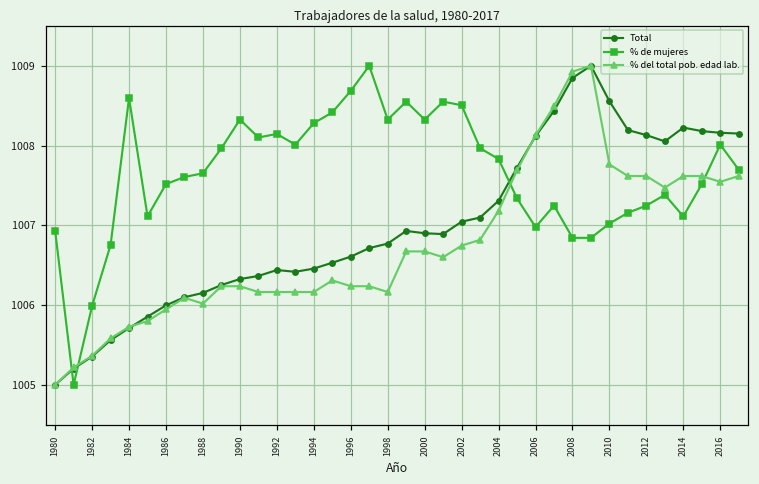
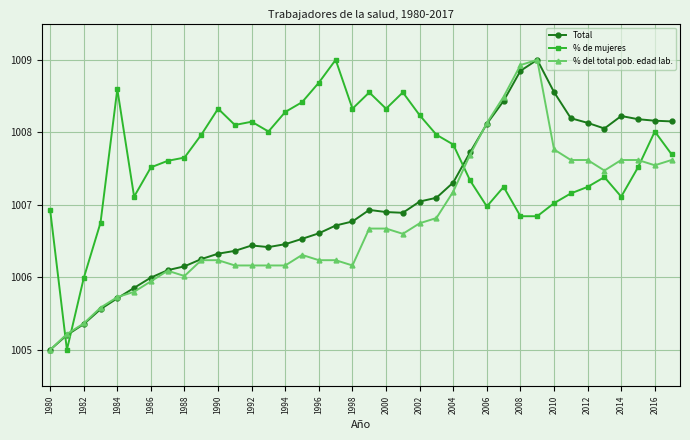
% de mujeres, 2002: 1008.5 -> 1008.2
